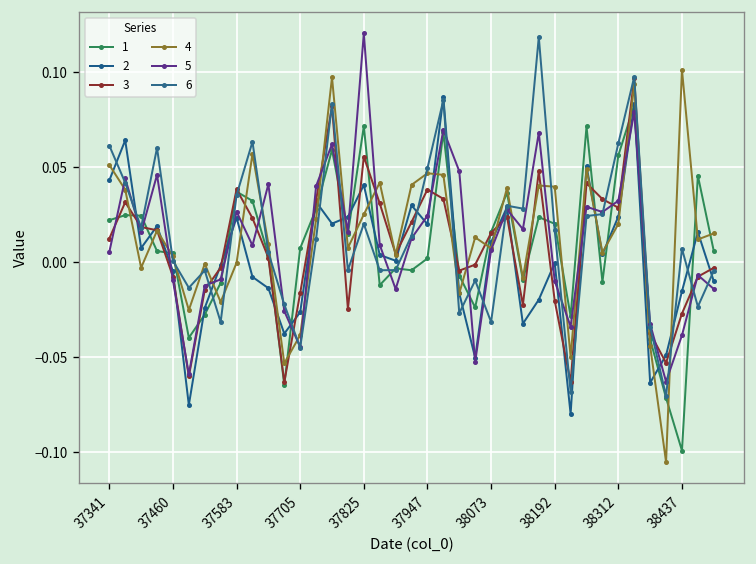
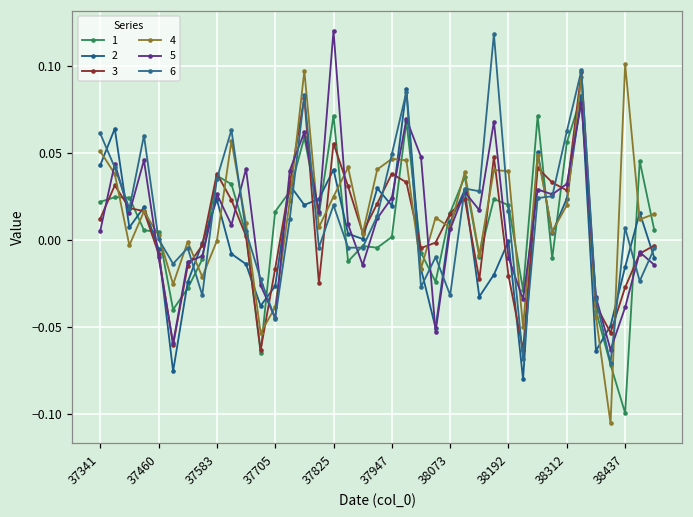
1, 37705: 0.007 -> 0.016
